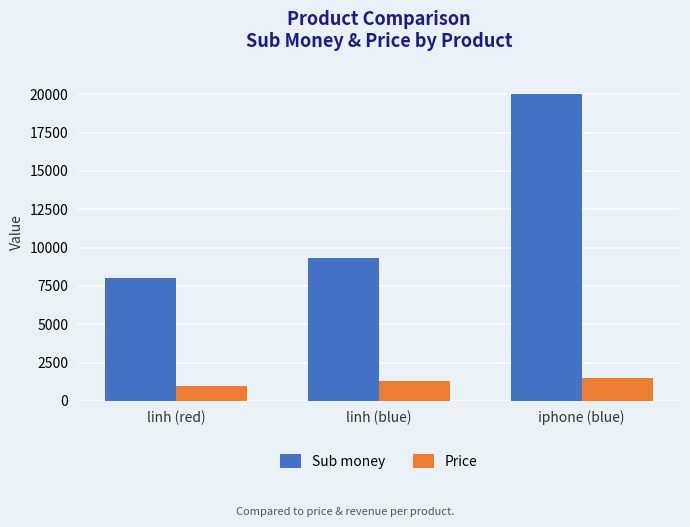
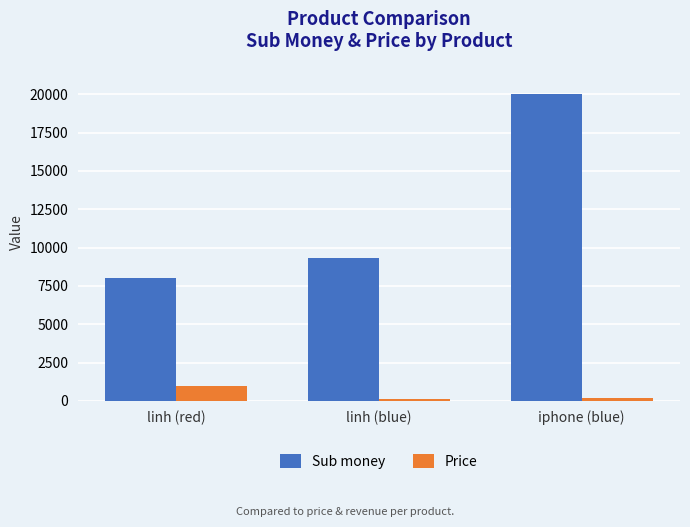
Price, linh (blue): 1300 -> 100
Price, iphone (blue): 1500 -> 200
